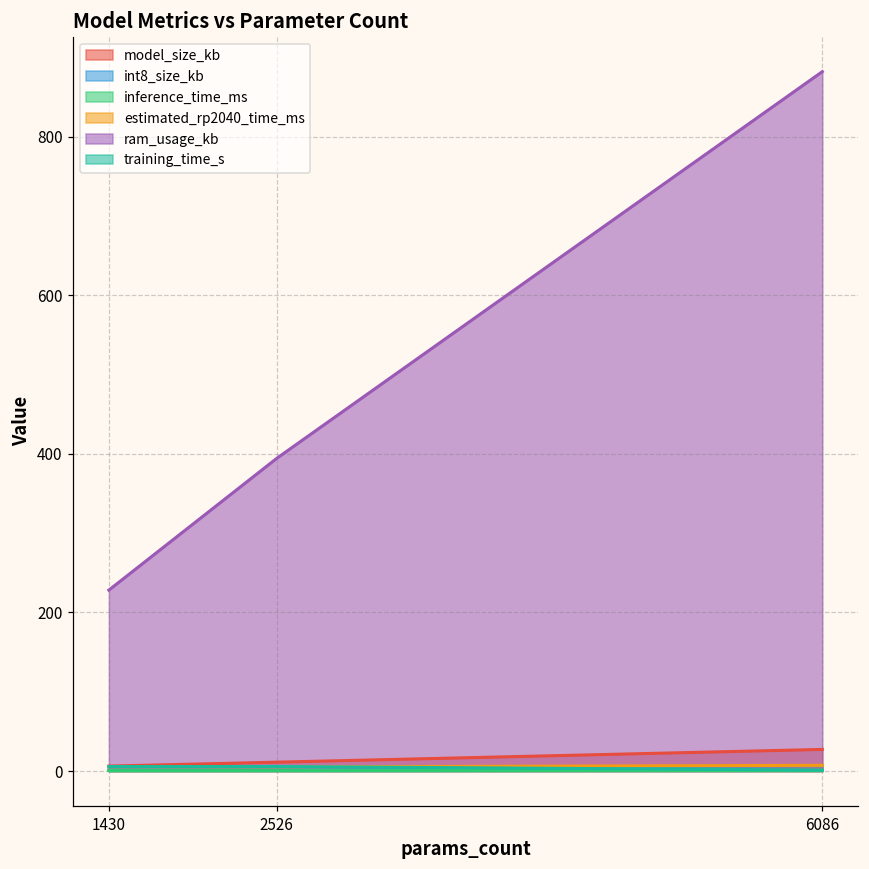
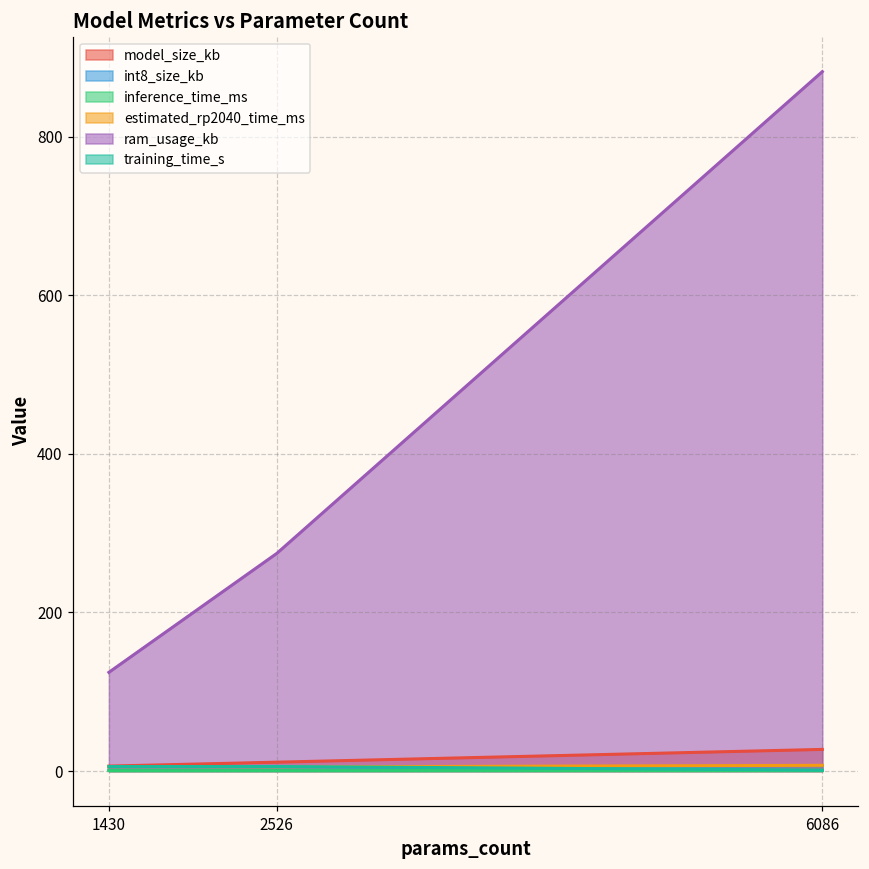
ram_usage_kb, 1430: 230 -> 120
ram_usage_kb, 2526: 390 -> 270
